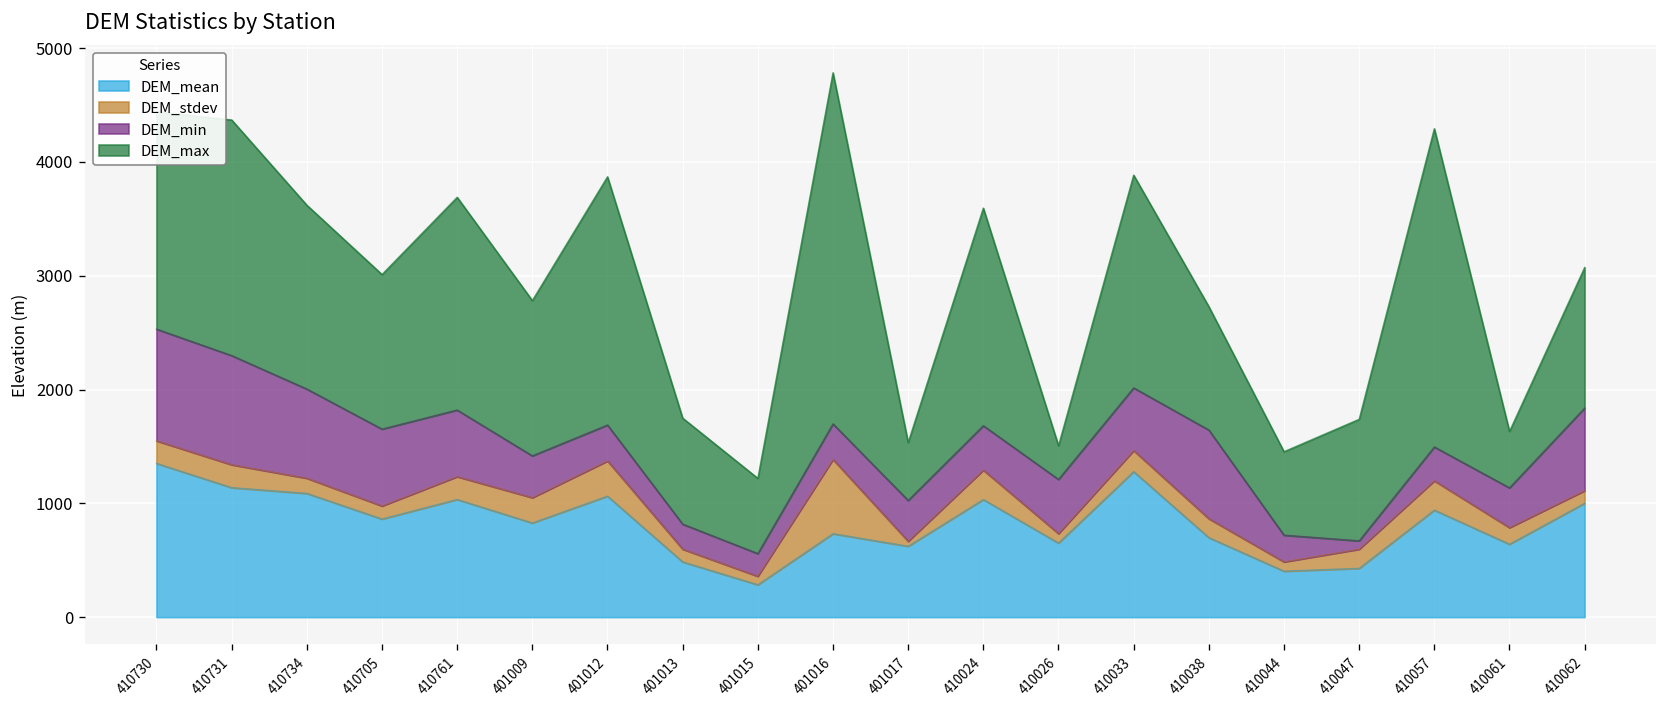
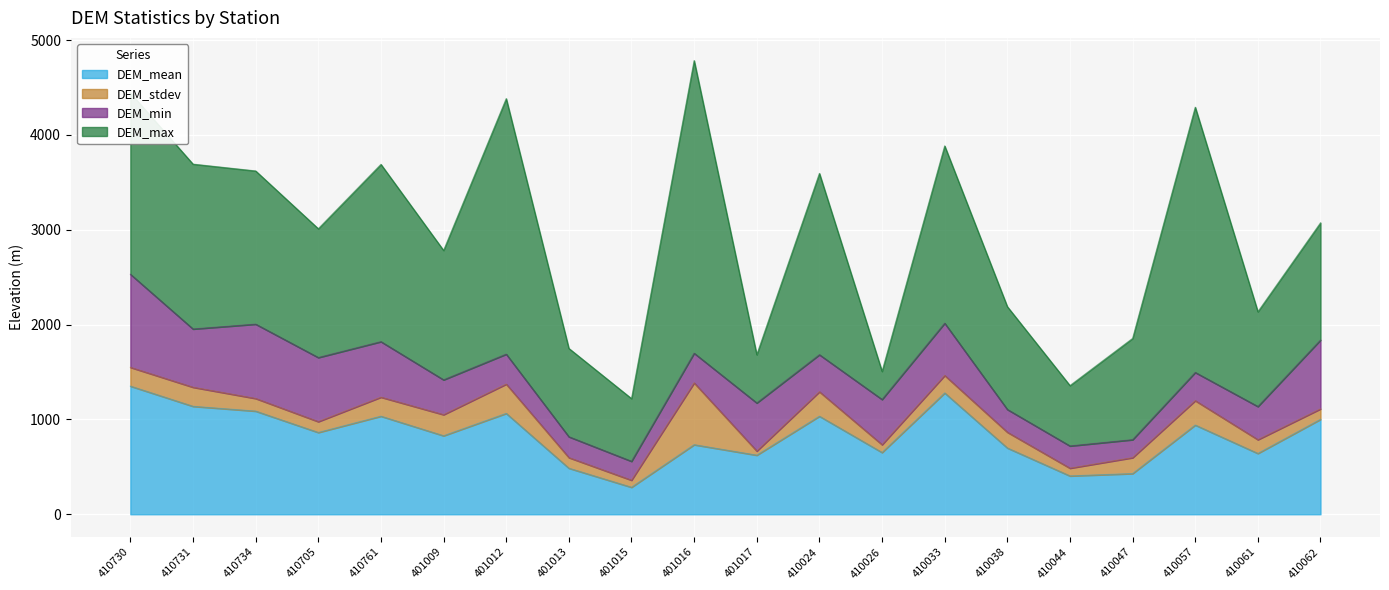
DEM_min, 410731: 1000 -> 600
DEM_max, 410731: 2100 -> 1700
DEM_max, 401012: 2200 -> 2700
DEM_min, 401017: 400 -> 500
DEM_min, 410038: 800 -> 200
DEM_max, 410044: 700 -> 600
DEM_min, 410047: 100 -> 200
DEM_max, 410061: 500 -> 1000
